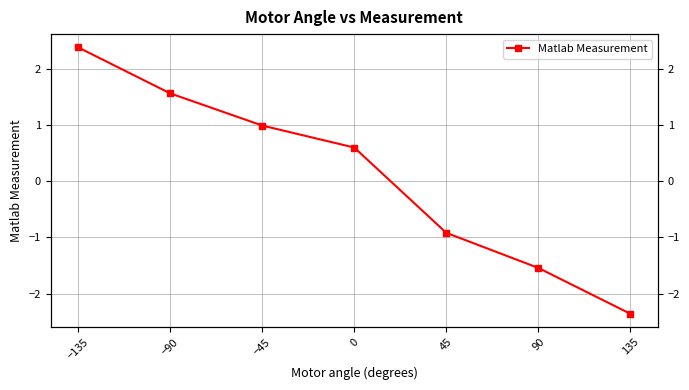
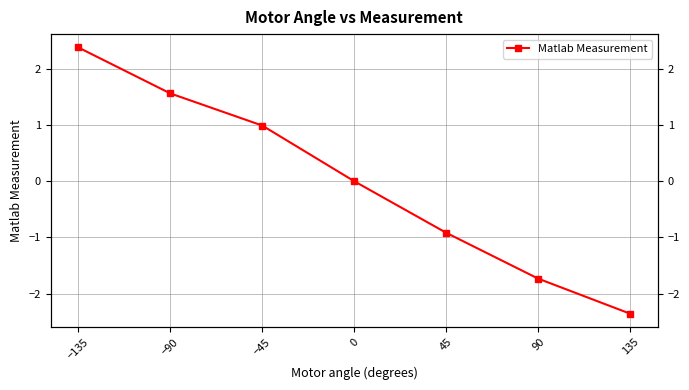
0: 0.6 -> 0.0
90: -1.5 -> -1.7
